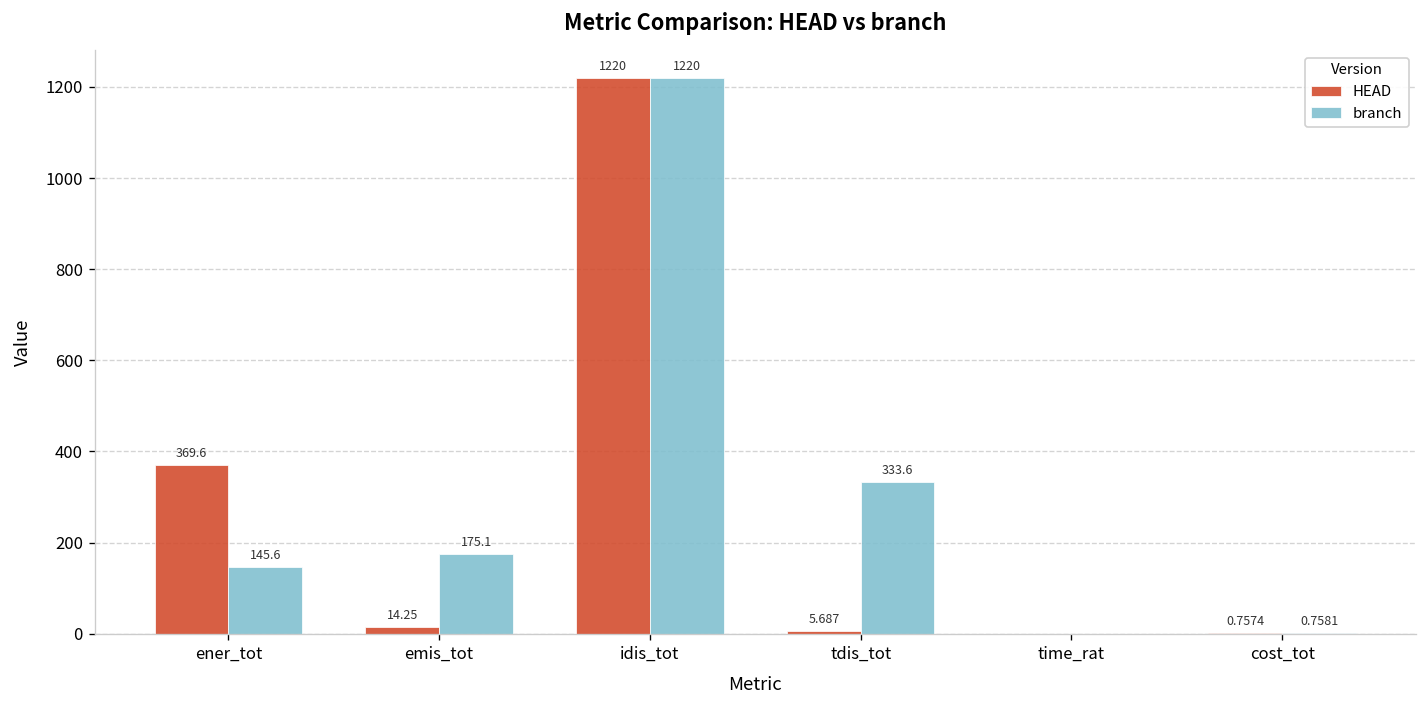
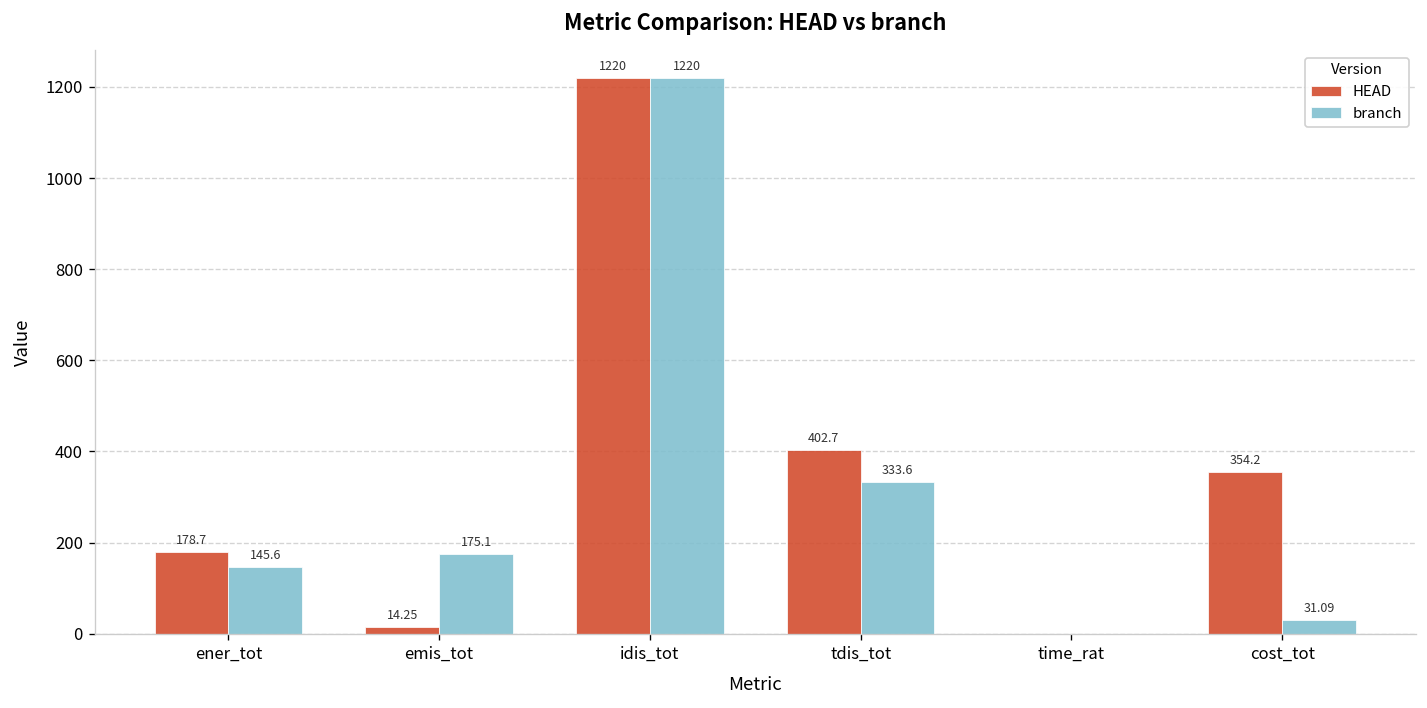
HEAD, ener_tot: 369.6 -> 178.7
HEAD, tdis_tot: 5.687 -> 402.7
HEAD, cost_tot: 0.7574 -> 354.2
branch, cost_tot: 0.7581 -> 31.09
